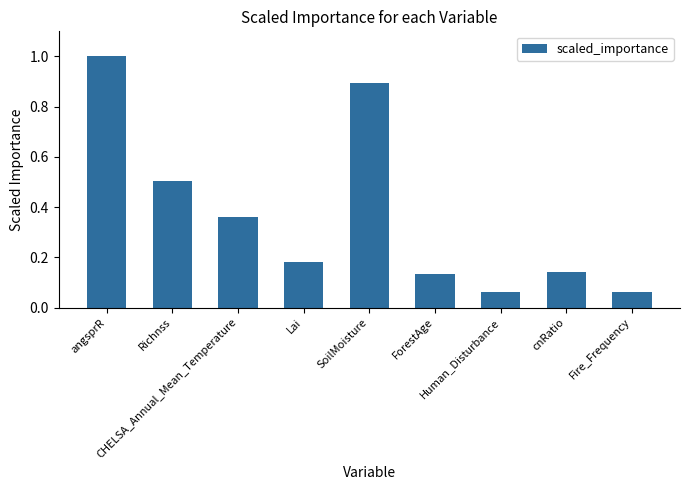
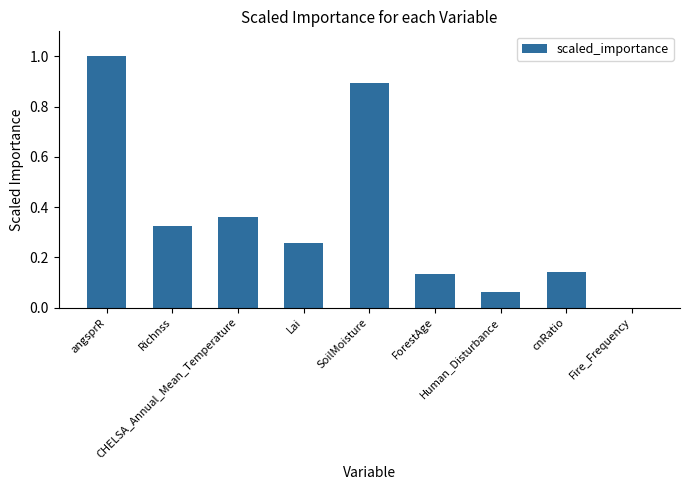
Richnss: 0.50 -> 0.32
Lai: 0.18 -> 0.26
Fire_Frequency: 0.06 -> 0.00
